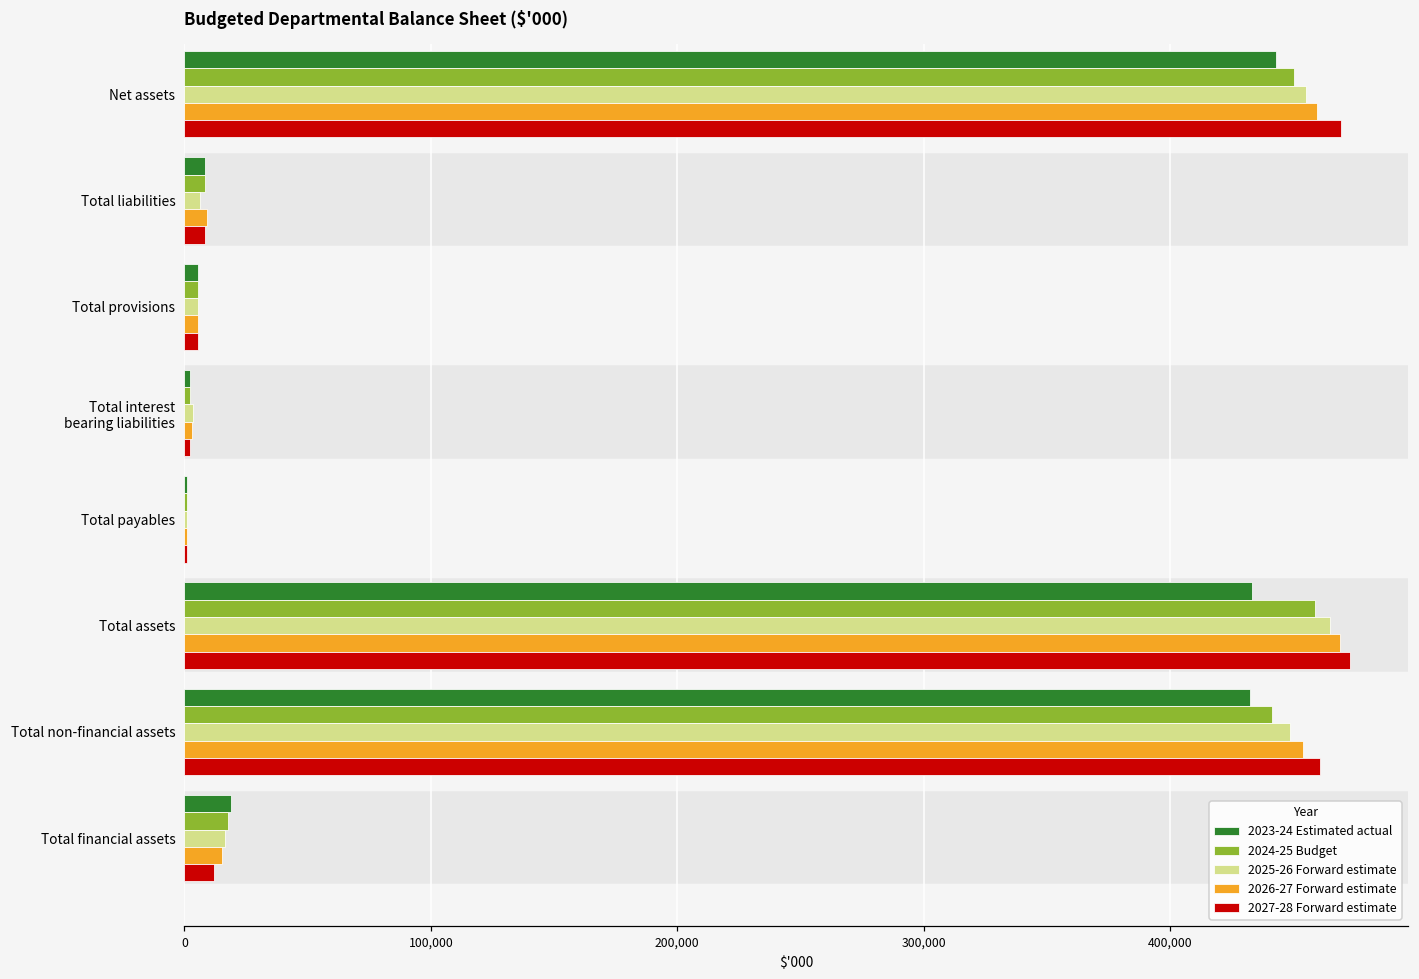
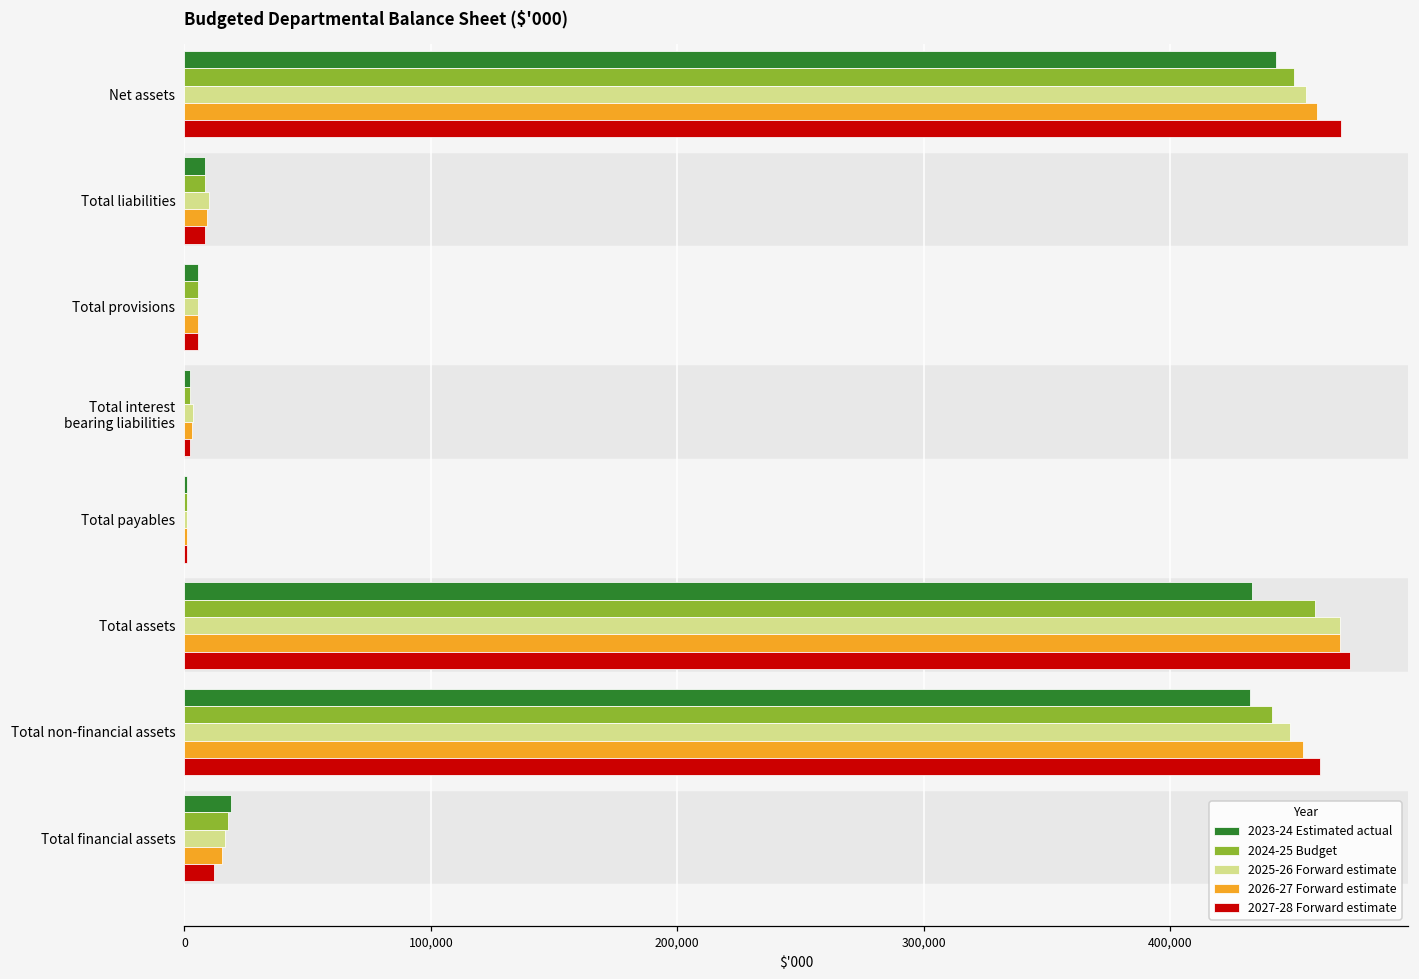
2025-26 Forward estimate, Total liabilities: 6,000 -> 10,000
2025-26 Forward estimate, Total assets: 465,000 -> 469,000
